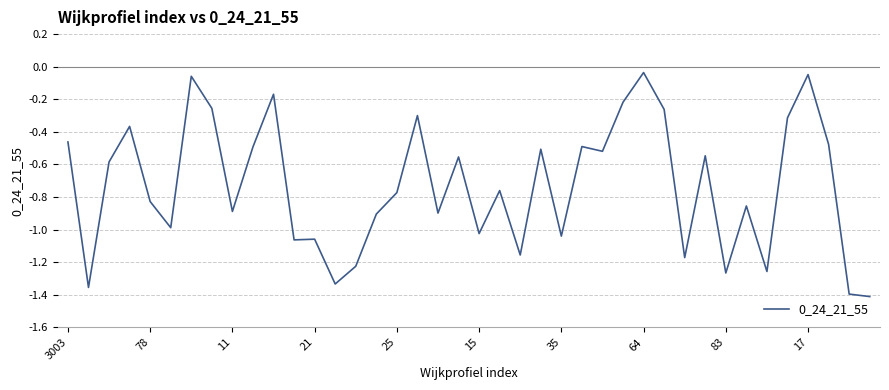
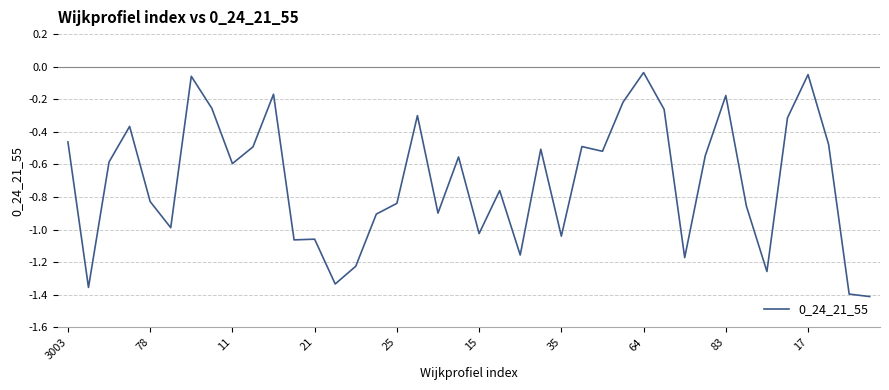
11: -0.89 -> -0.59
25: -0.77 -> -0.84
83: -1.27 -> -0.18
